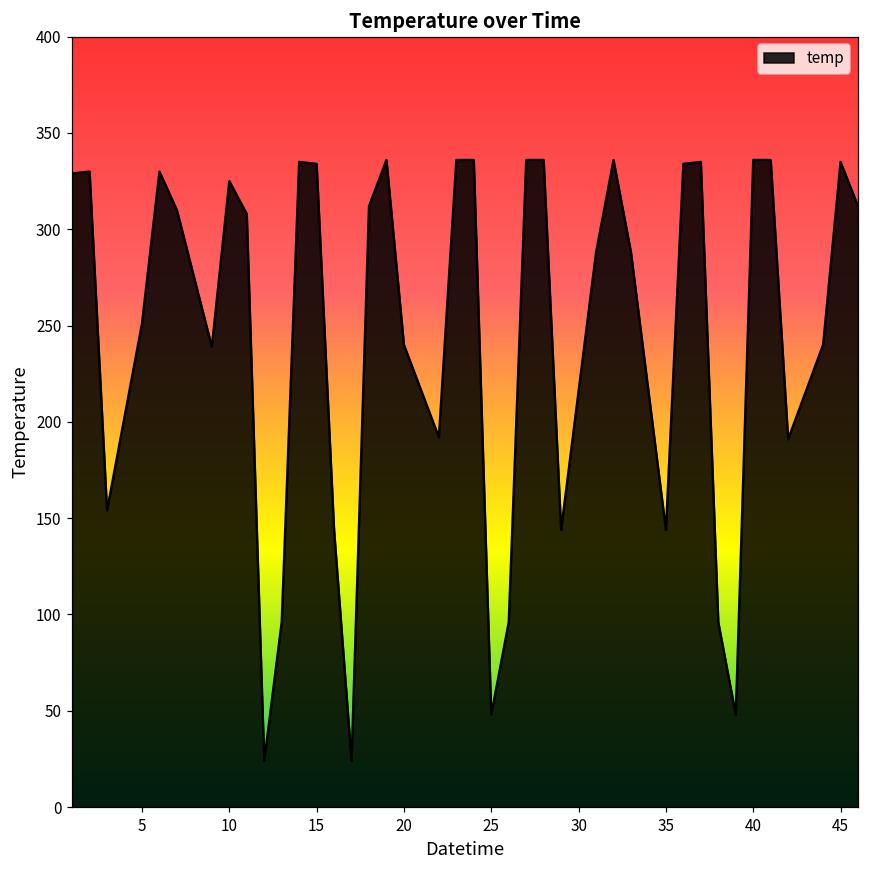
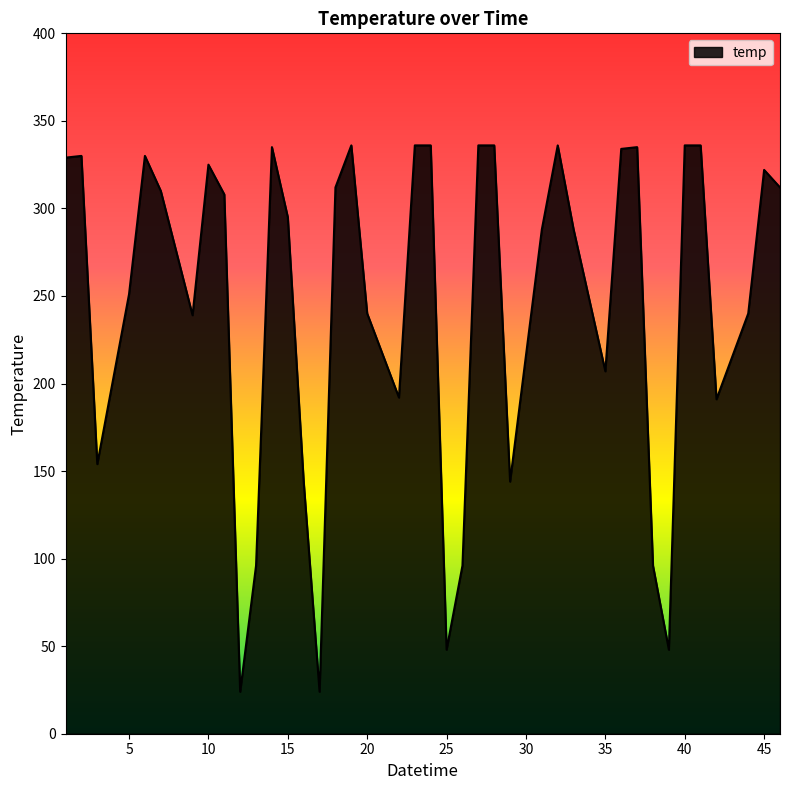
15: 334 -> 295
35: 144 -> 207
45: 335 -> 322
